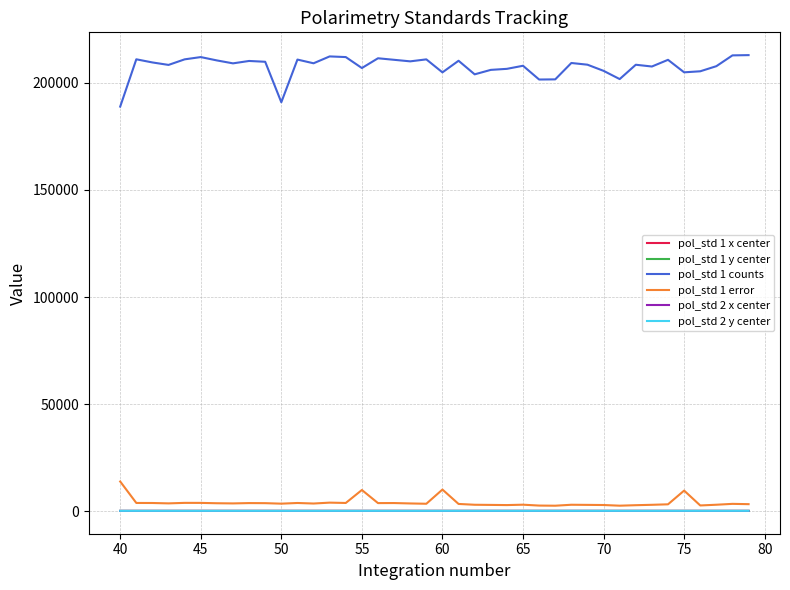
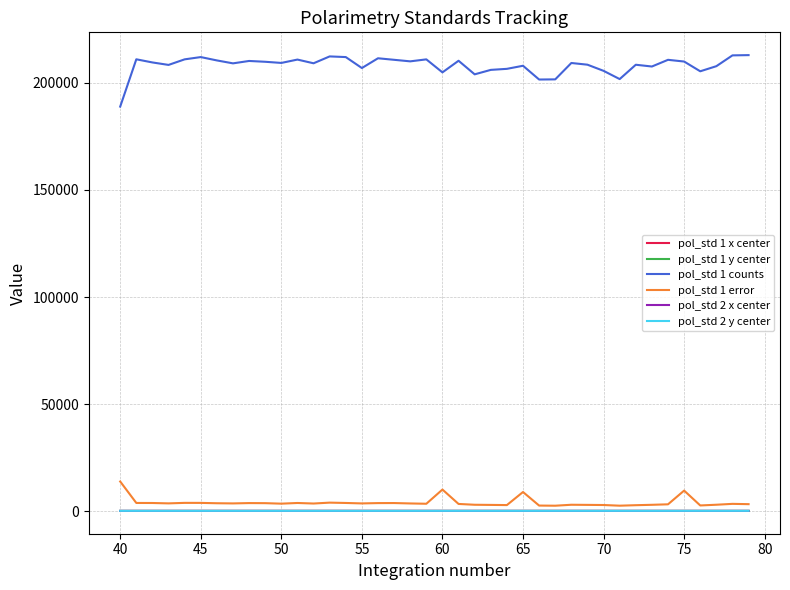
pol_std 1 counts, 50: 191000 -> 209000
pol_std 1 error, 55: 10000 -> 4000
pol_std 1 error, 65: 3000 -> 9000
pol_std 1 counts, 75: 205000 -> 210000
